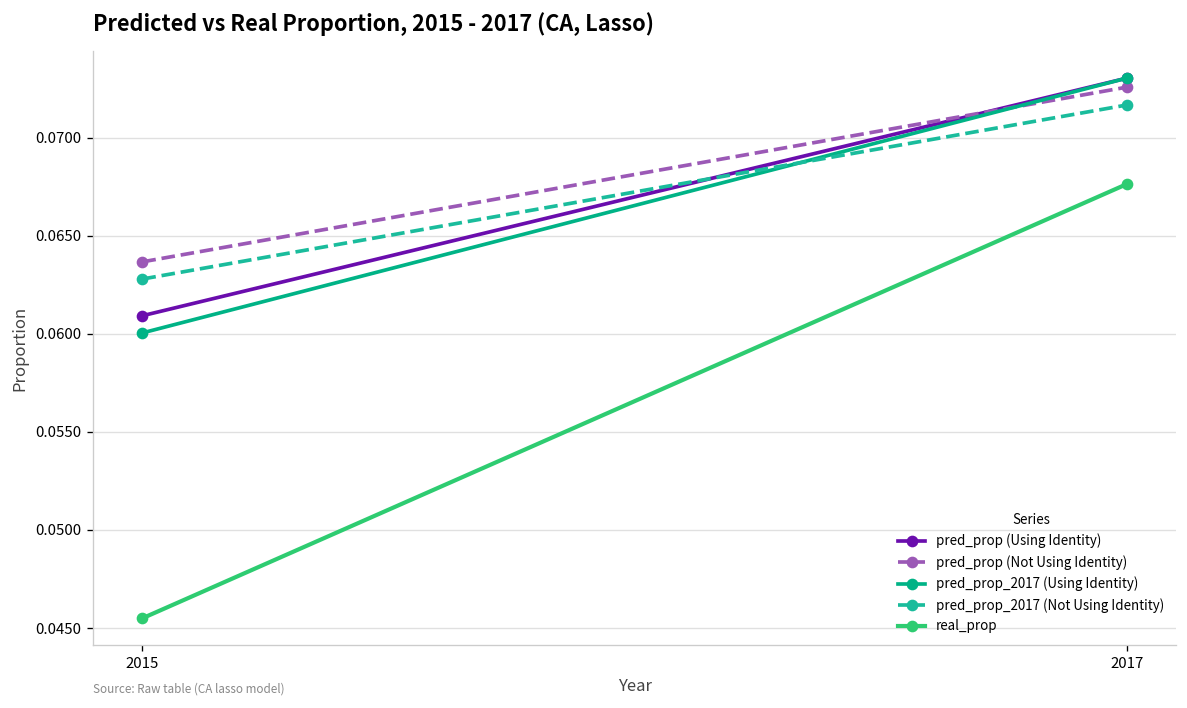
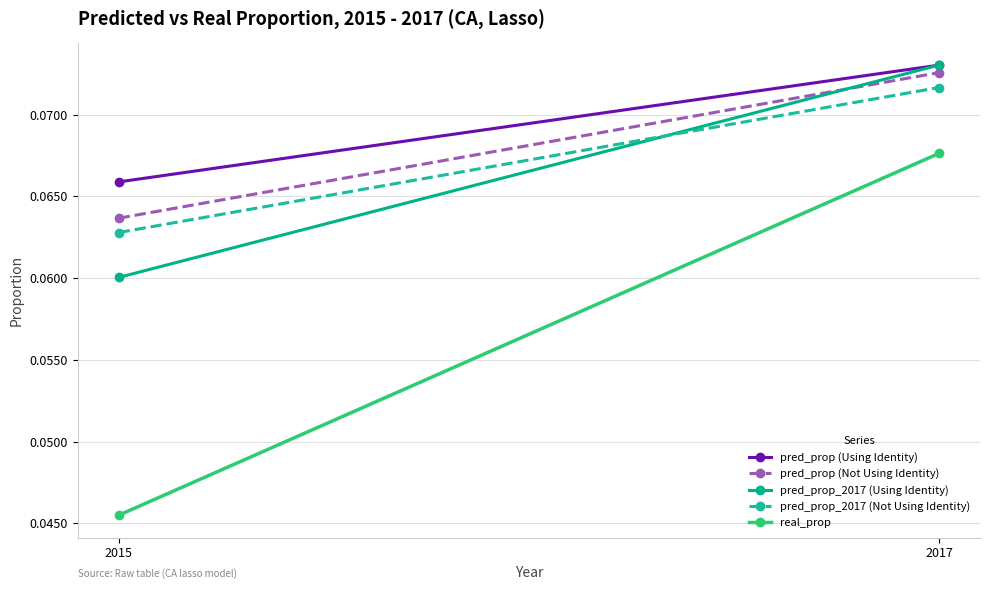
pred_prop (Using Identity), 2015: 0.0609 -> 0.0659
